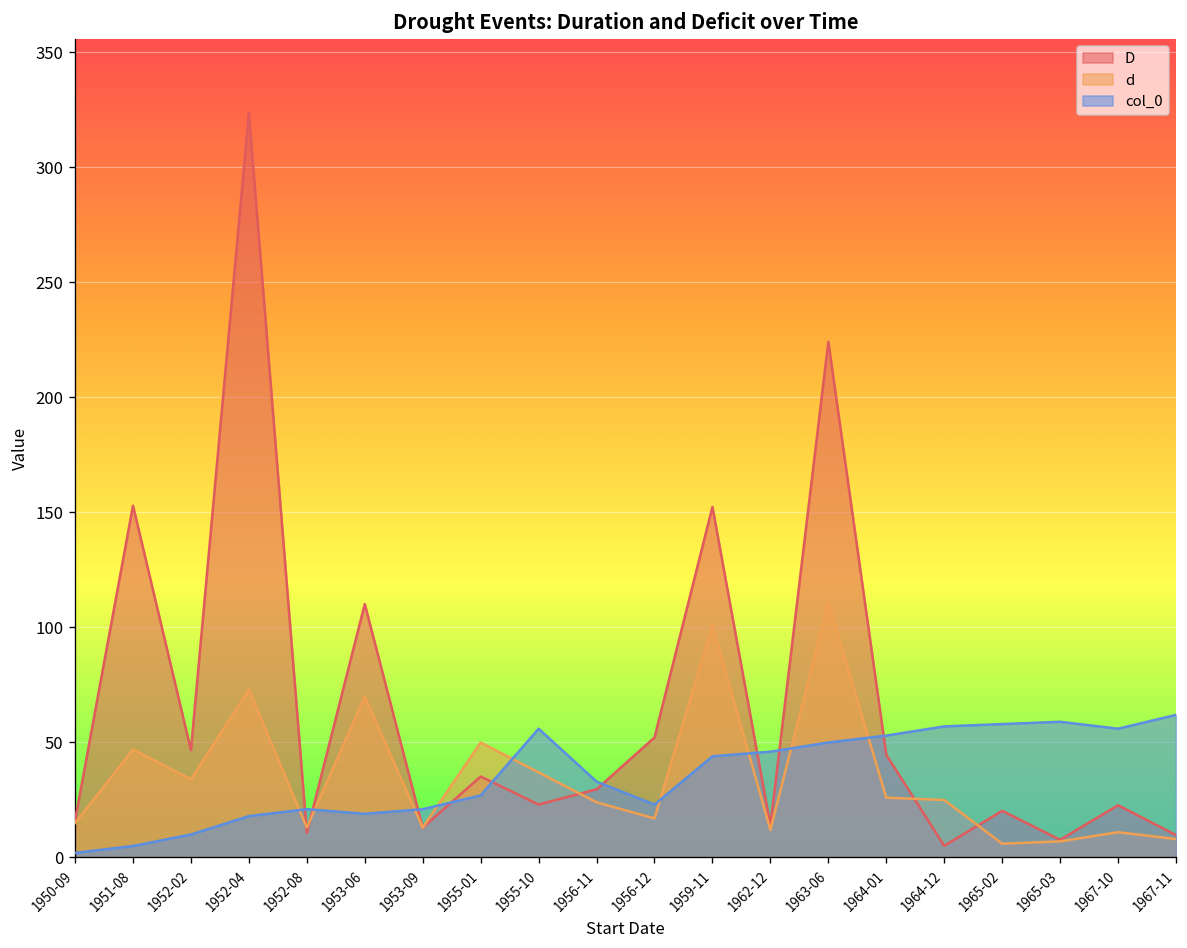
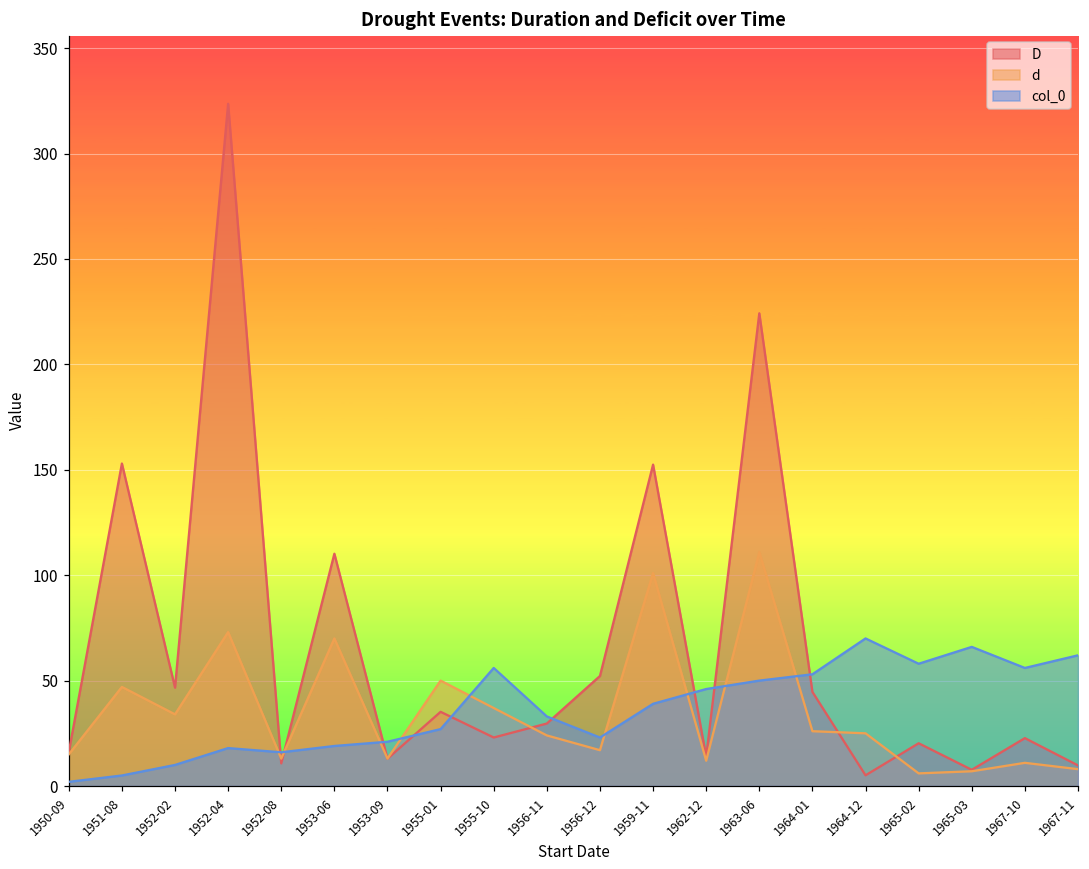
col_0, 1952-08: 21 -> 16
col_0, 1959-11: 44 -> 39
col_0, 1964-12: 57 -> 70
col_0, 1965-03: 59 -> 66
